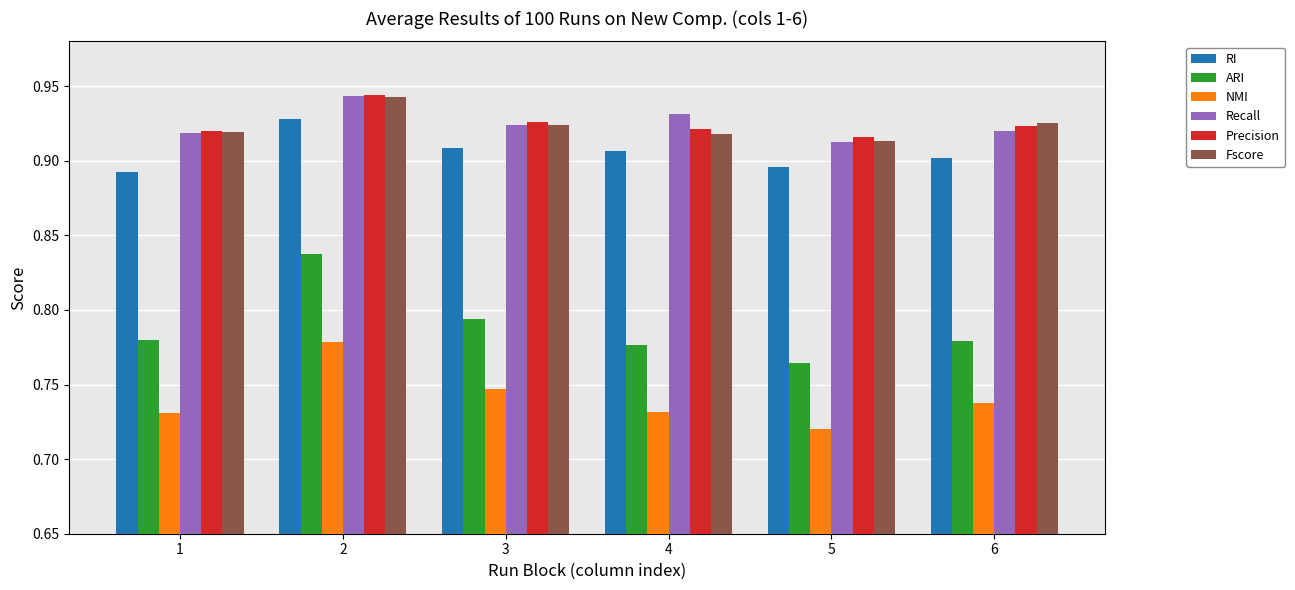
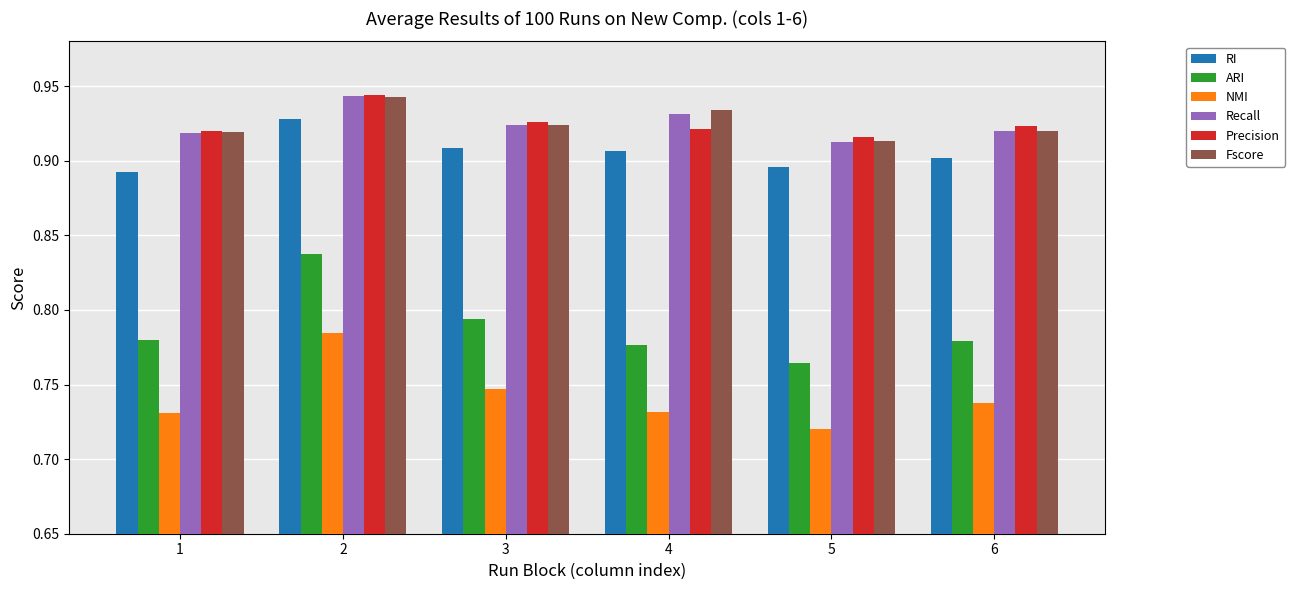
NMI, 2: 0.778 -> 0.784
Fscore, 4: 0.918 -> 0.934
Fscore, 6: 0.926 -> 0.920
